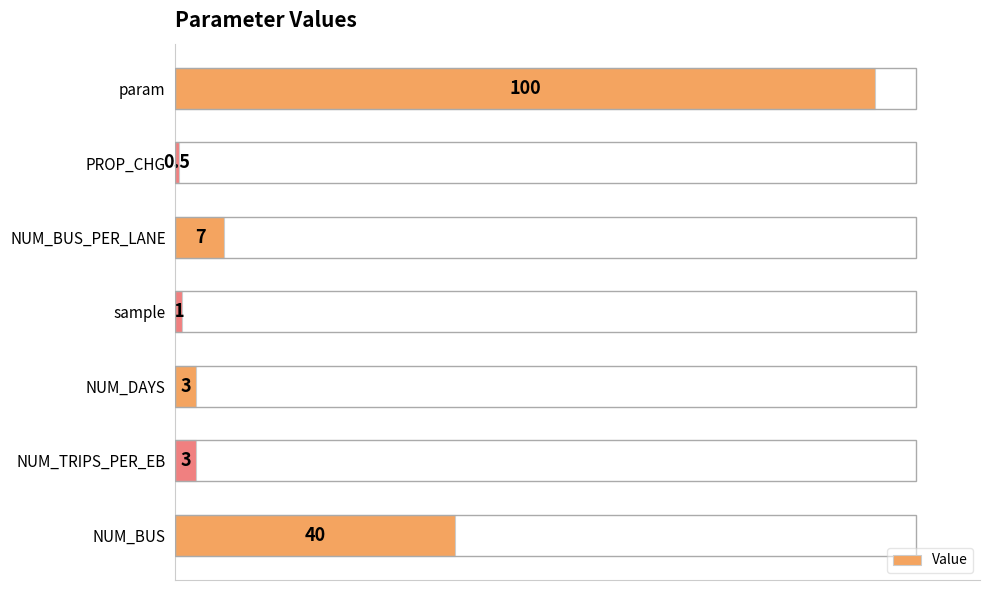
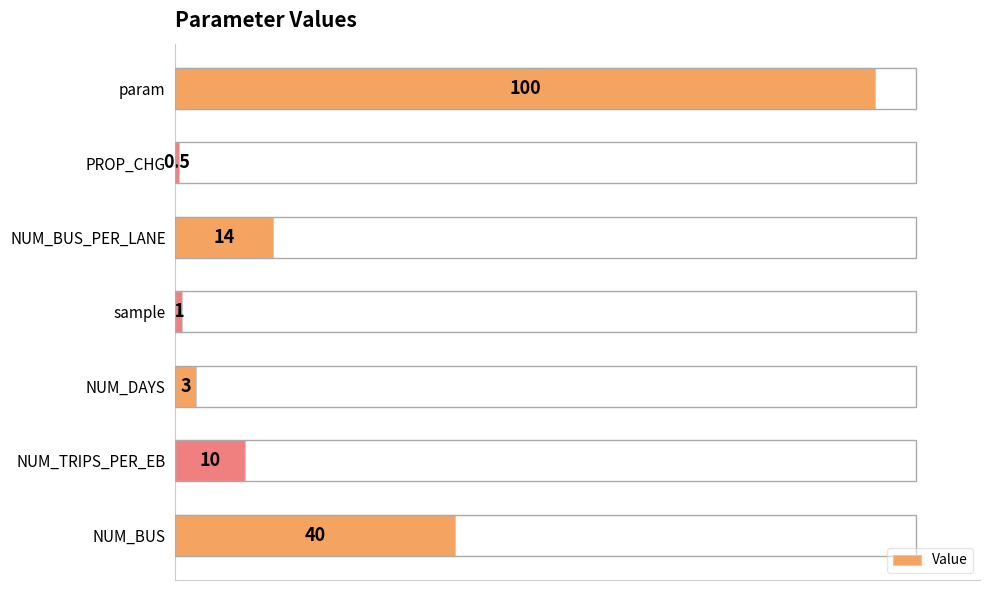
NUM_BUS_PER_LANE: 7 -> 14
NUM_TRIPS_PER_EB: 3 -> 10
